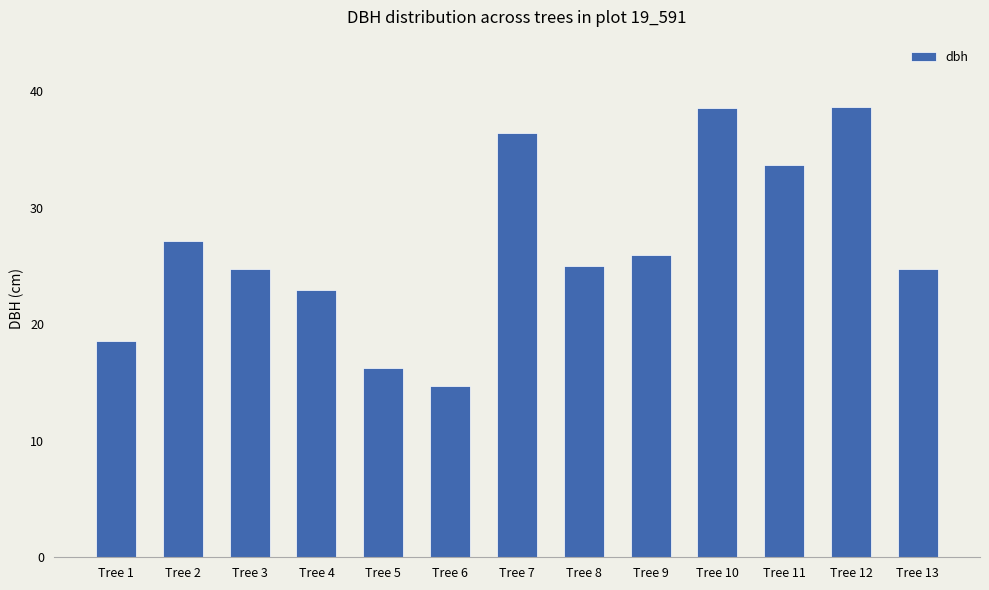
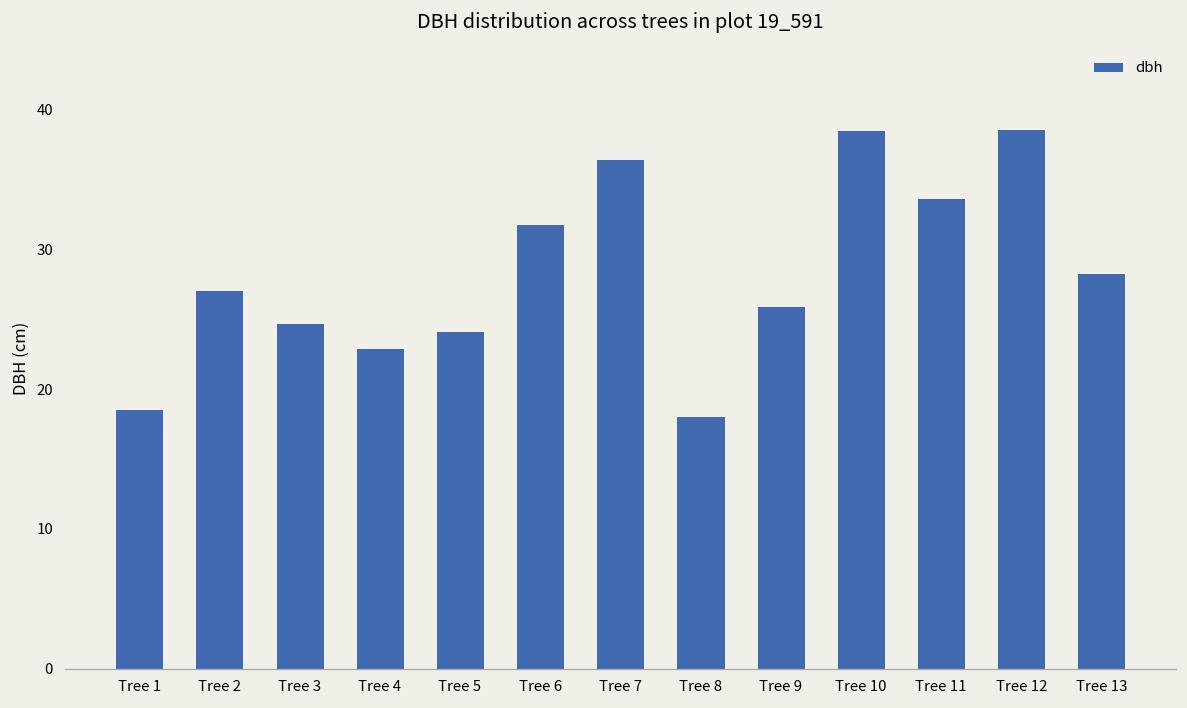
Tree 5: 16.3 -> 24.2
Tree 6: 14.7 -> 31.8
Tree 8: 25.0 -> 18.1
Tree 13: 24.8 -> 28.4
